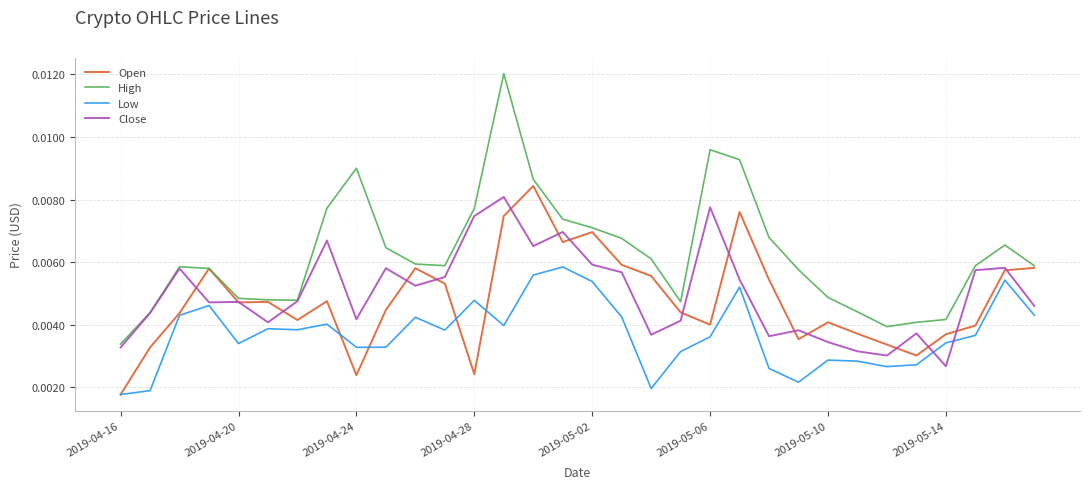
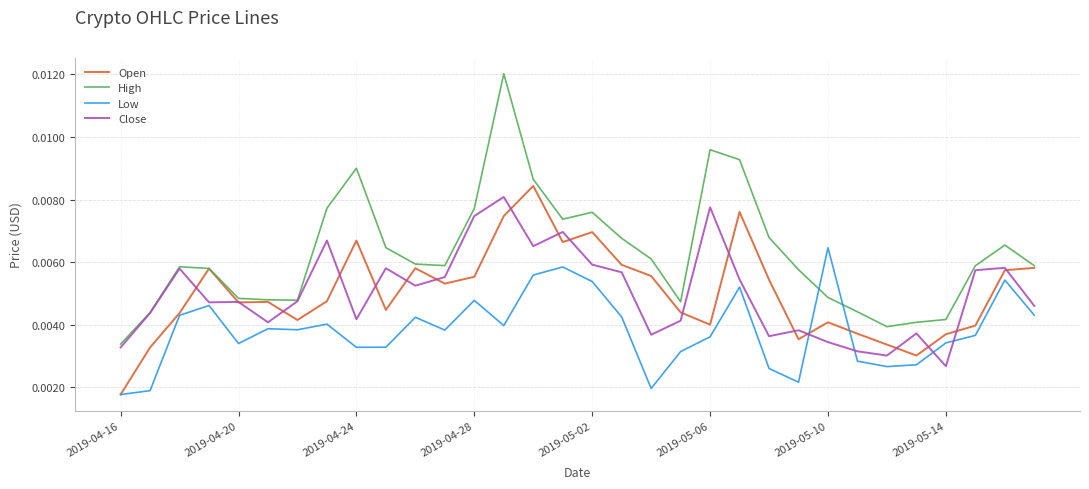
Open, 2019-04-24: 0.0024 -> 0.0067
Open, 2019-04-28: 0.0024 -> 0.0055
High, 2019-05-02: 0.0071 -> 0.0076
Low, 2019-05-10: 0.0029 -> 0.0065
